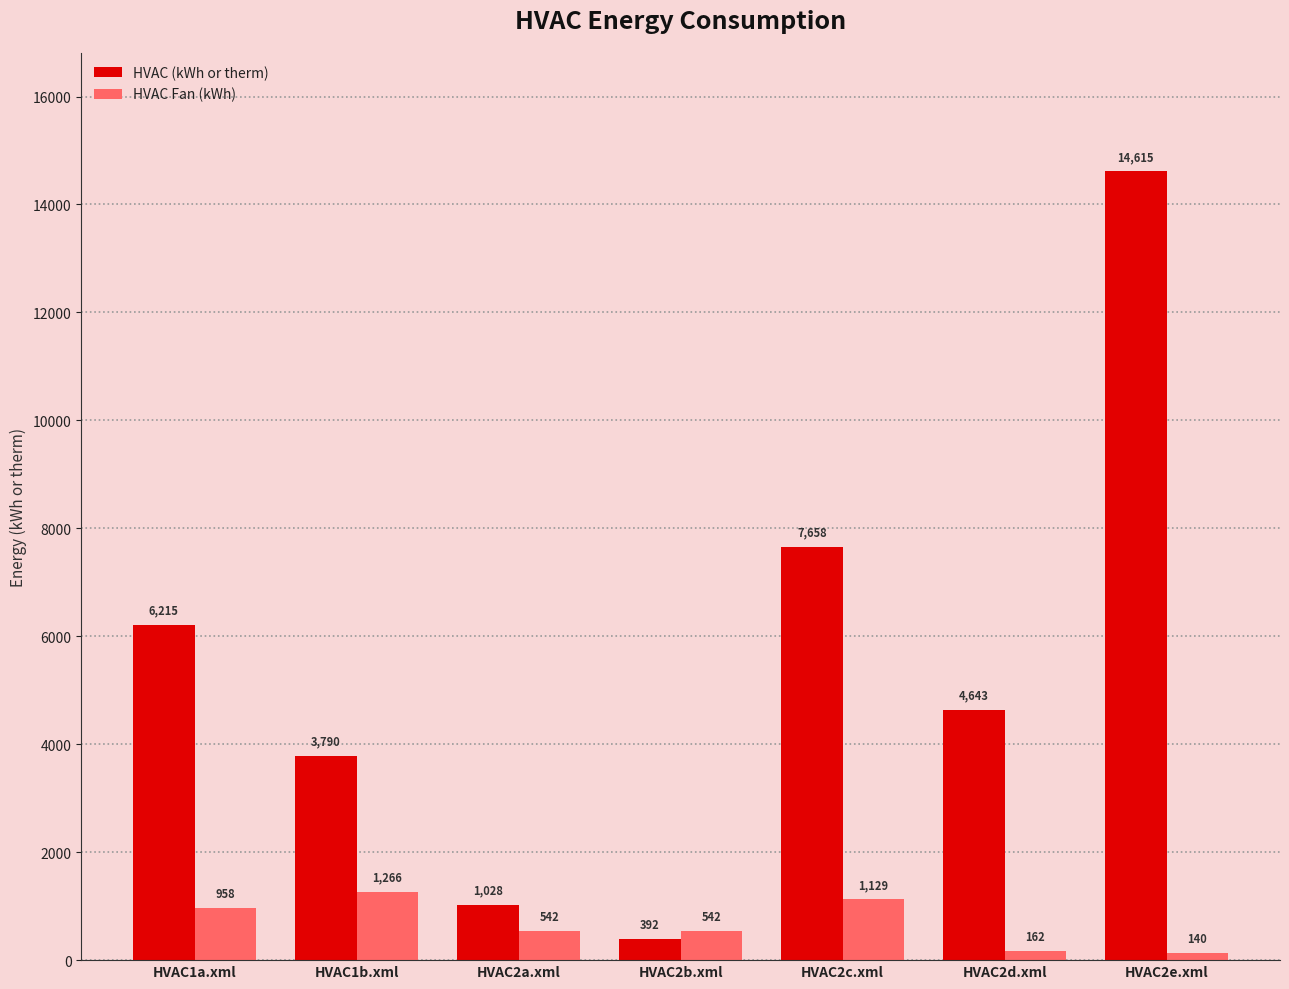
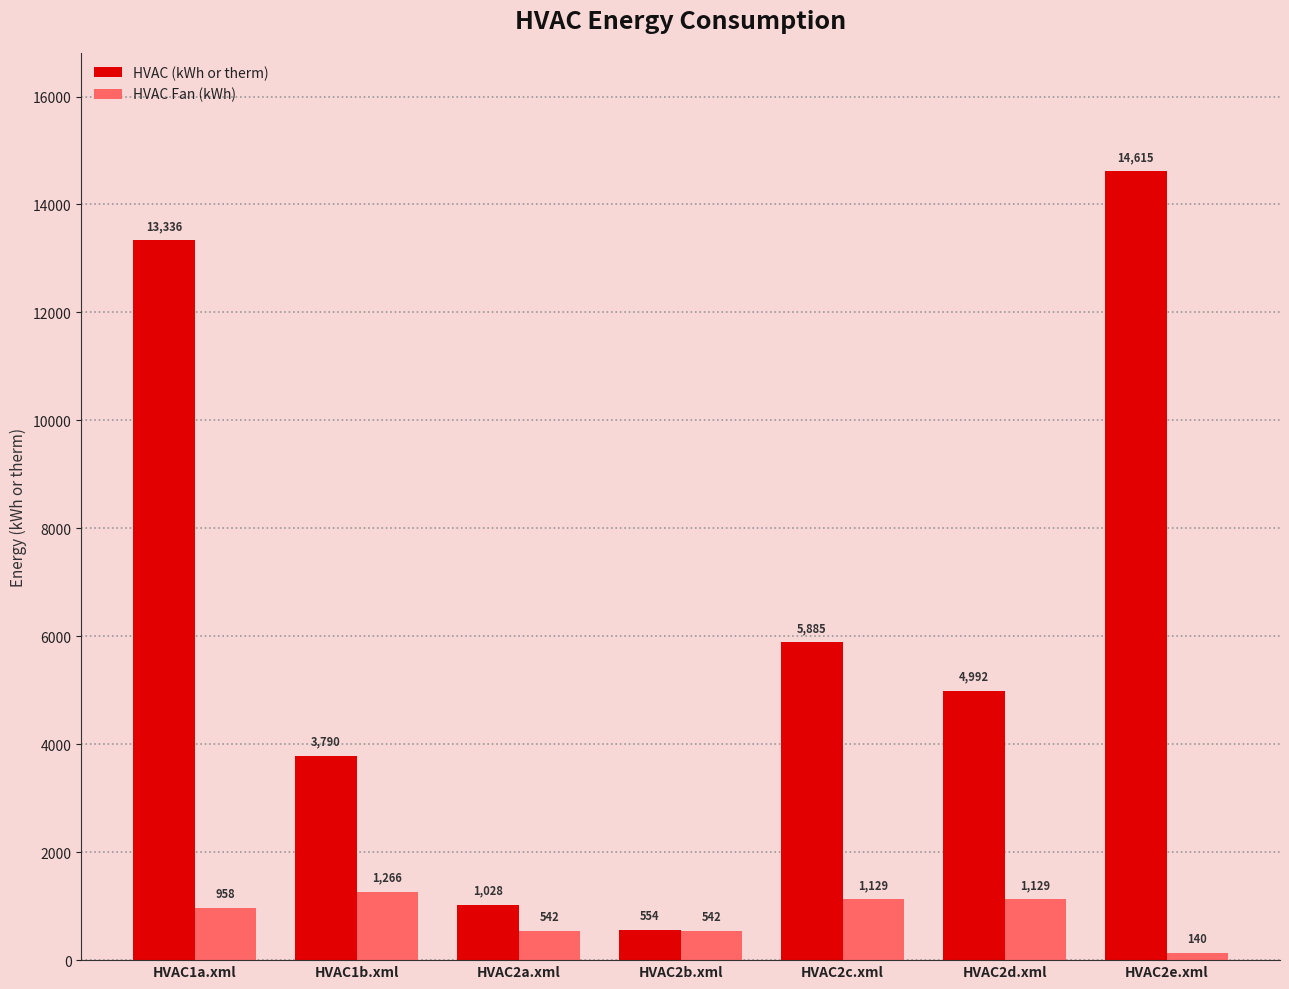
HVAC (kWh or therm), HVAC1a.xml: 6,215 -> 13,336
HVAC (kWh or therm), HVAC2b.xml: 392 -> 554
HVAC (kWh or therm), HVAC2c.xml: 7,658 -> 5,885
HVAC (kWh or therm), HVAC2d.xml: 4,643 -> 4,992
HVAC Fan (kWh), HVAC2d.xml: 162 -> 1,129
